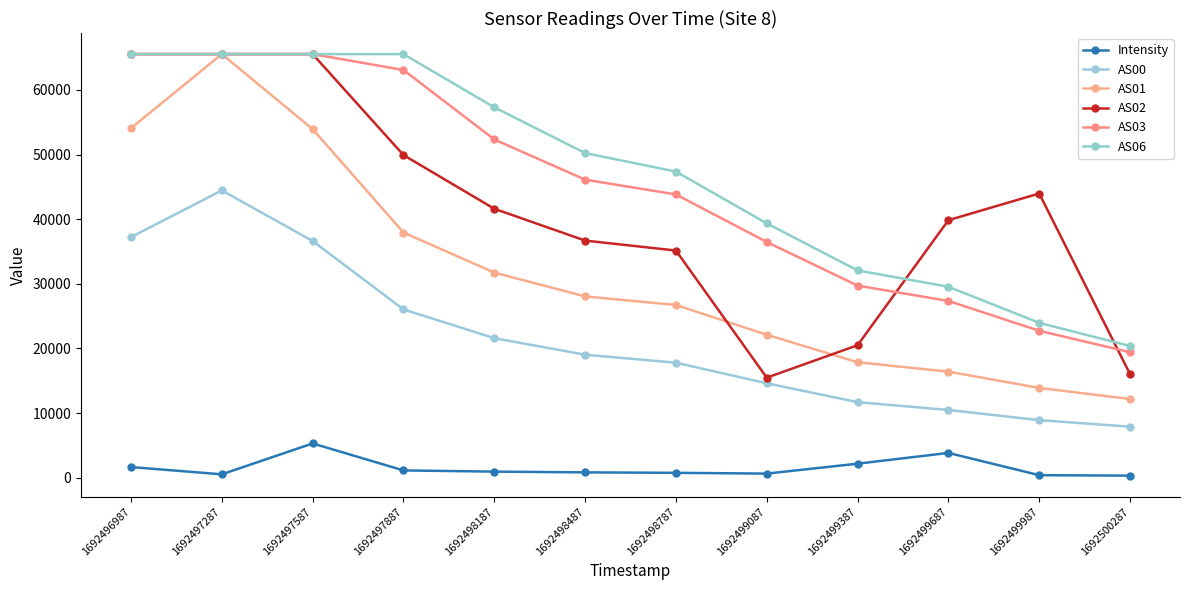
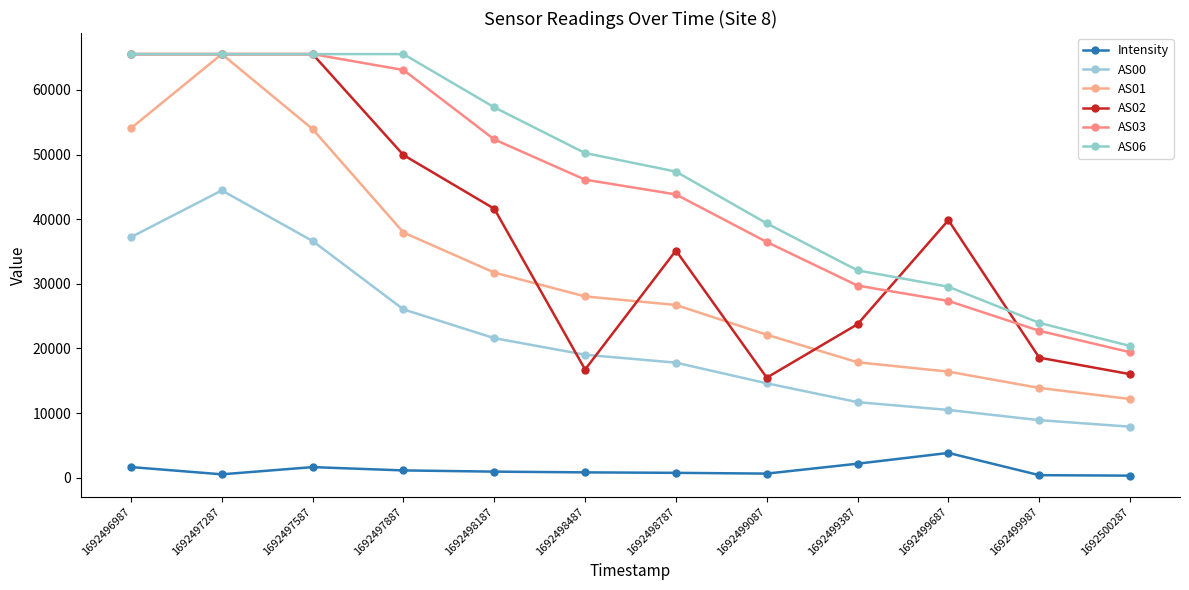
Intensity, 1692497587: 5000 -> 2000
AS02, 1692498487: 37000 -> 17000
AS02, 1692499387: 21000 -> 24000
AS02, 1692499987: 44000 -> 19000
